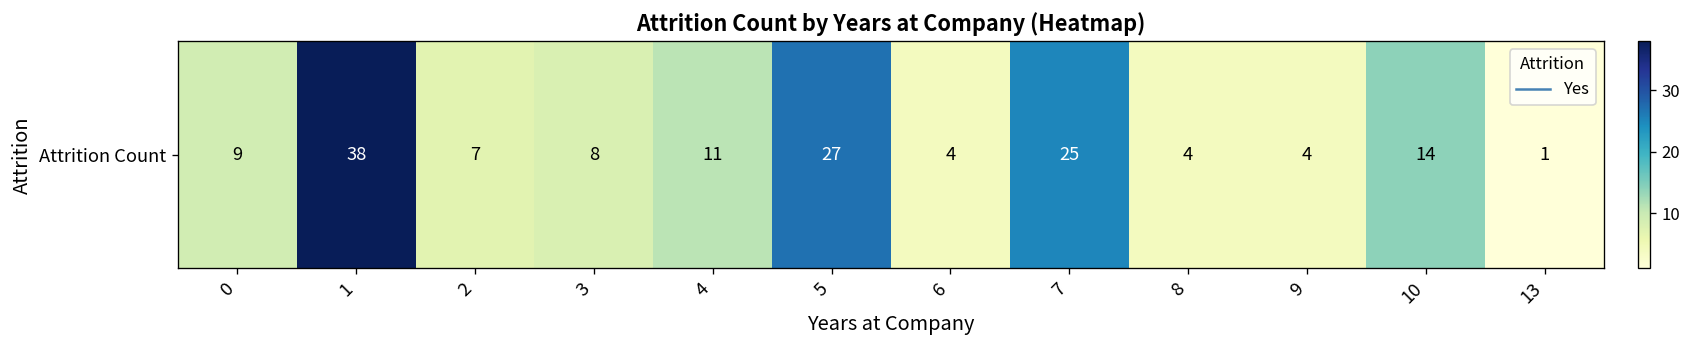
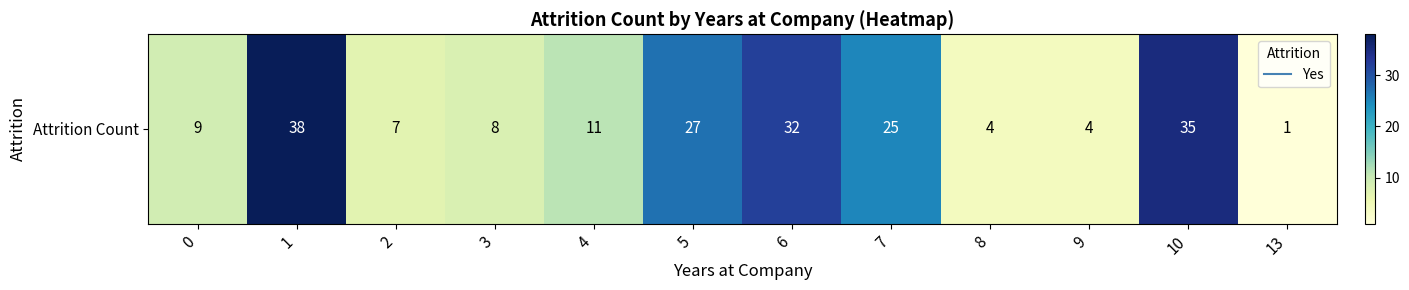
Attrition Count, 6: 4 -> 32
Attrition Count, 10: 14 -> 35
